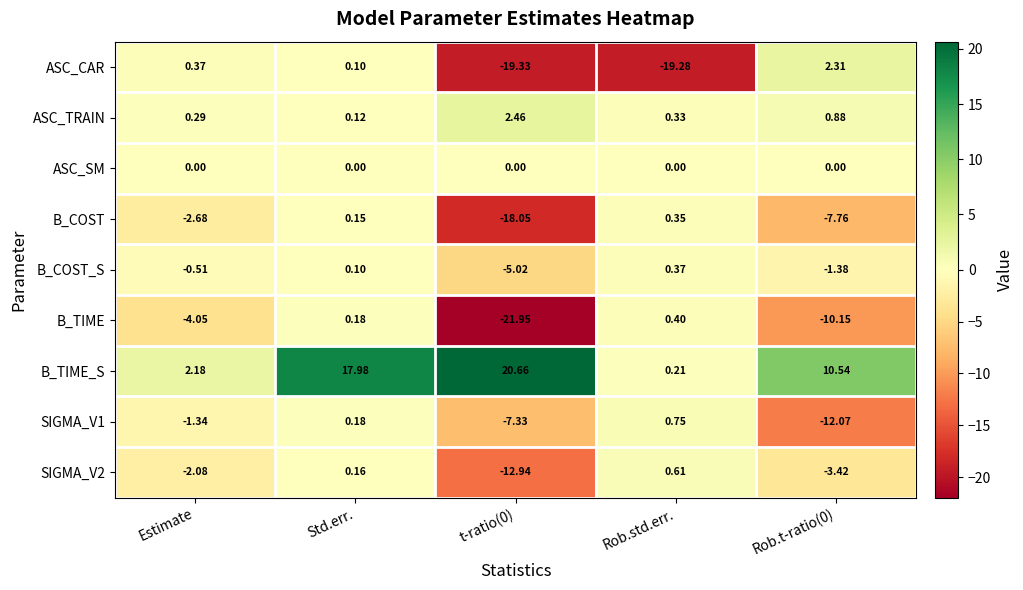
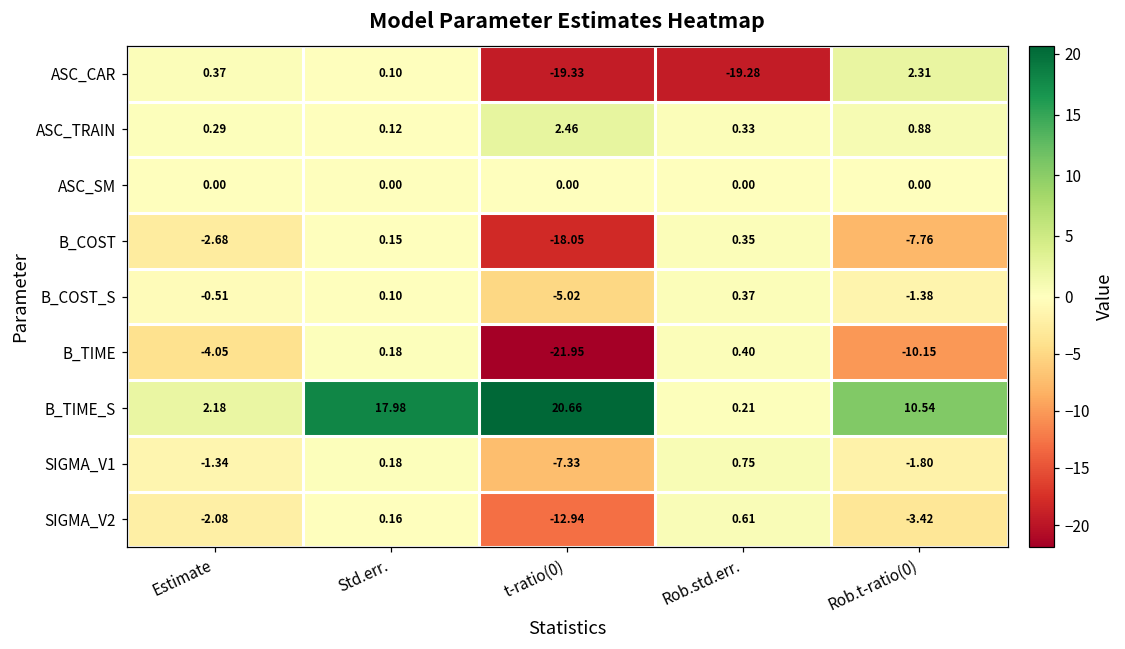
SIGMA_V1, Rob.t-ratio(0): -12.07 -> -1.80
